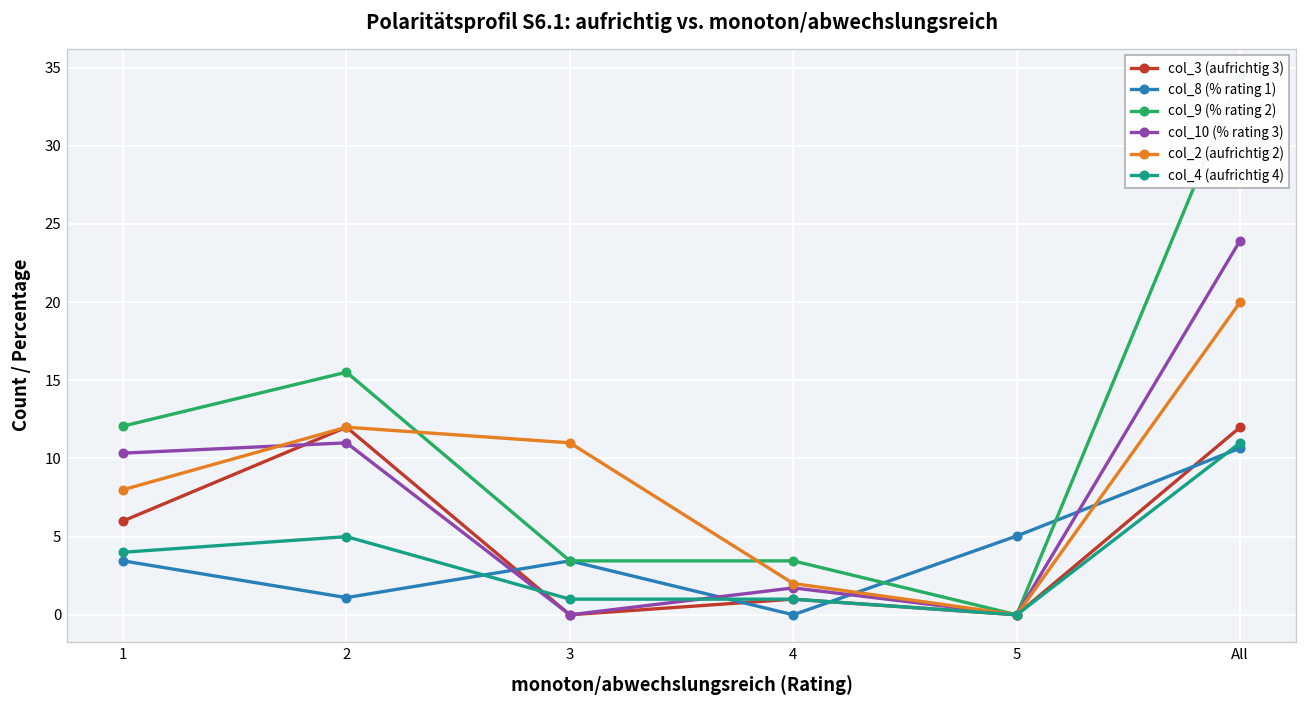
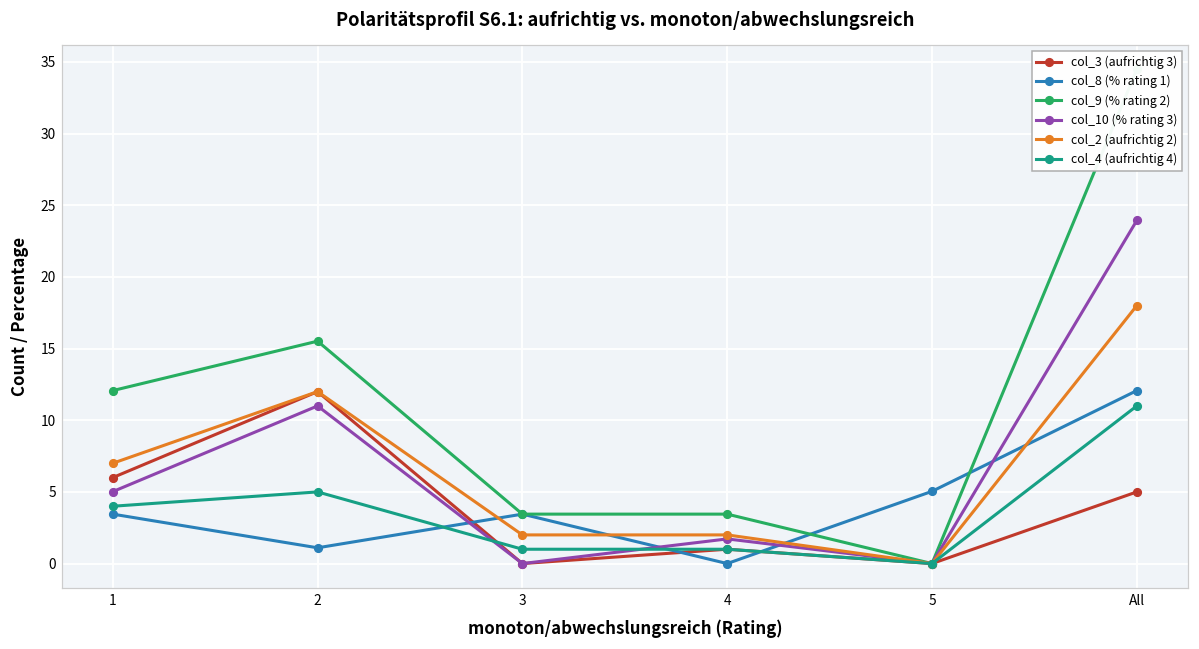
col_10 (% rating 3), 1: 10.3 -> 5.0
col_2 (aufrichtig 2), 1: 8 -> 7
col_2 (aufrichtig 2), 3: 11 -> 2
col_3 (aufrichtig 3), All: 12 -> 5
col_8 (% rating 1), All: 10.7 -> 12.1
col_2 (aufrichtig 2), All: 20 -> 18
